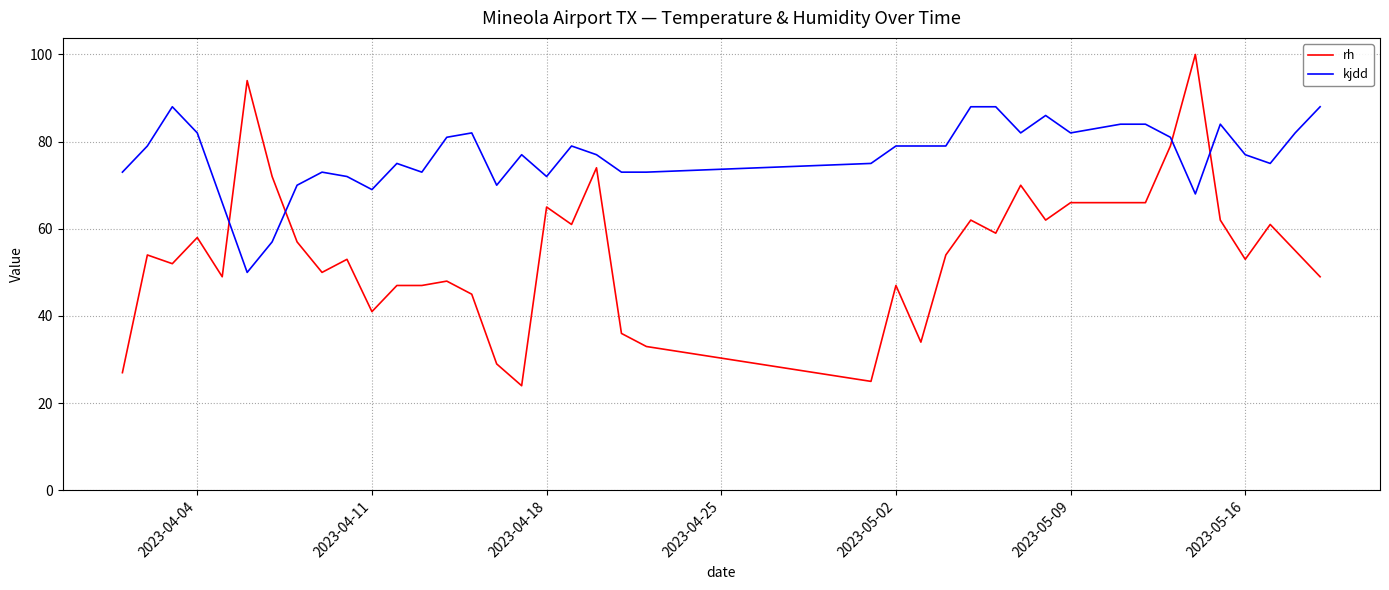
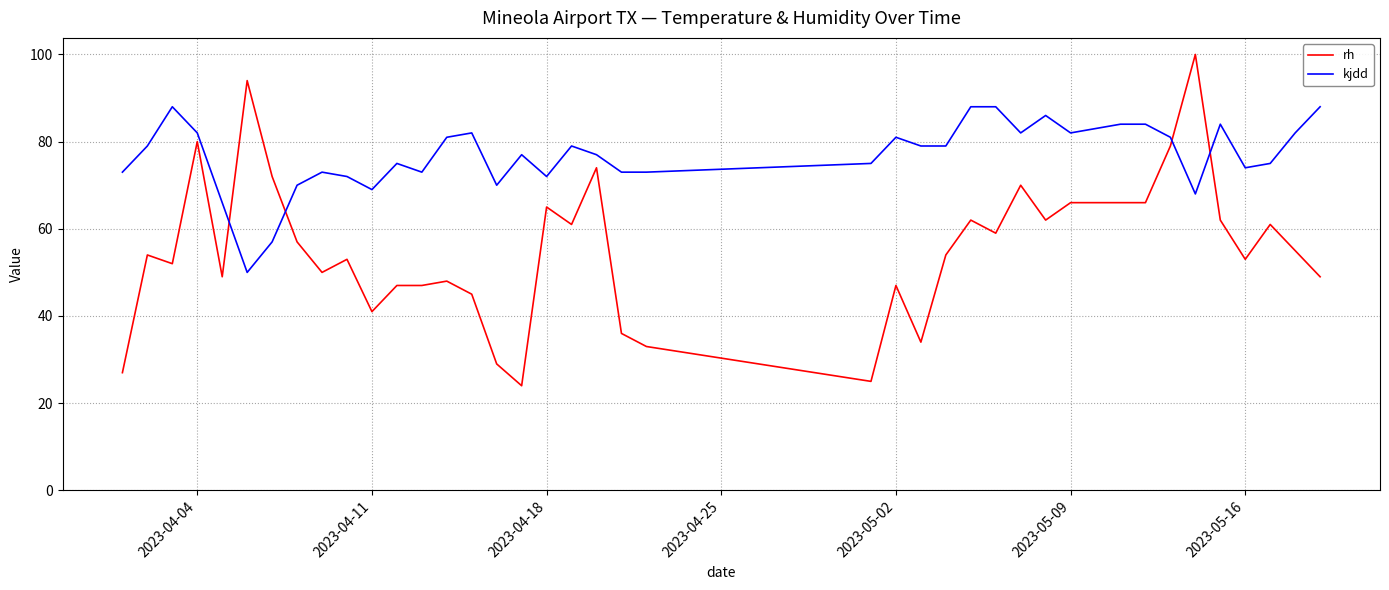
rh, 2023-04-04: 58 -> 80
kjdd, 2023-05-02: 79 -> 81
kjdd, 2023-05-16: 77 -> 74
